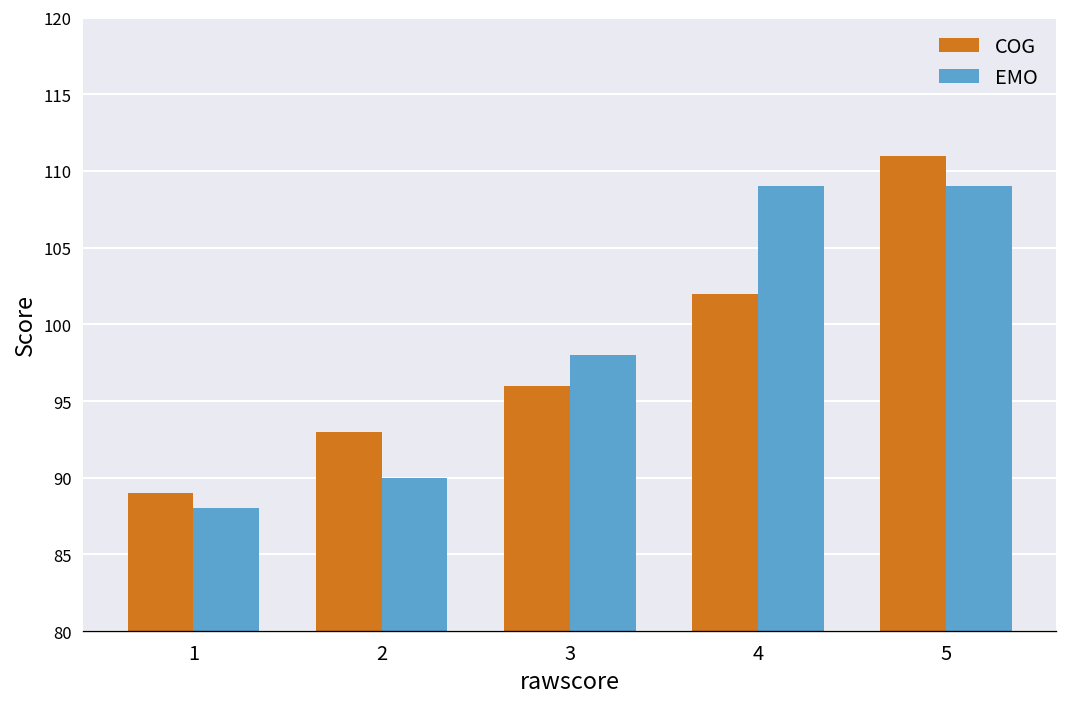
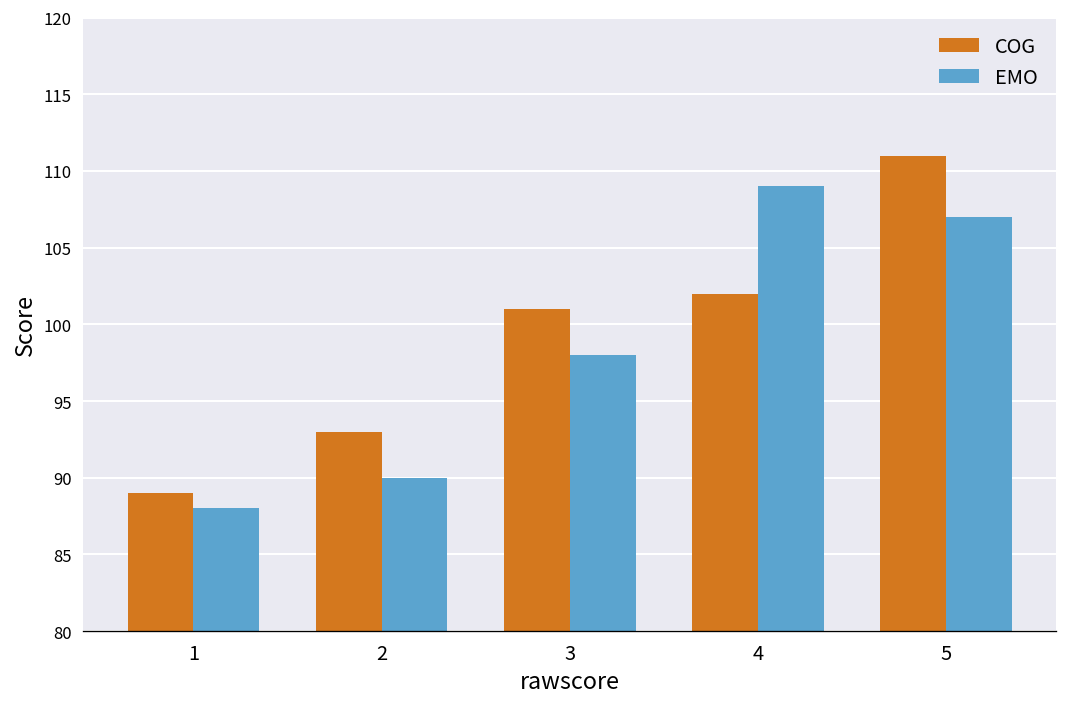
COG, 3: 96 -> 101
EMO, 5: 109 -> 107
